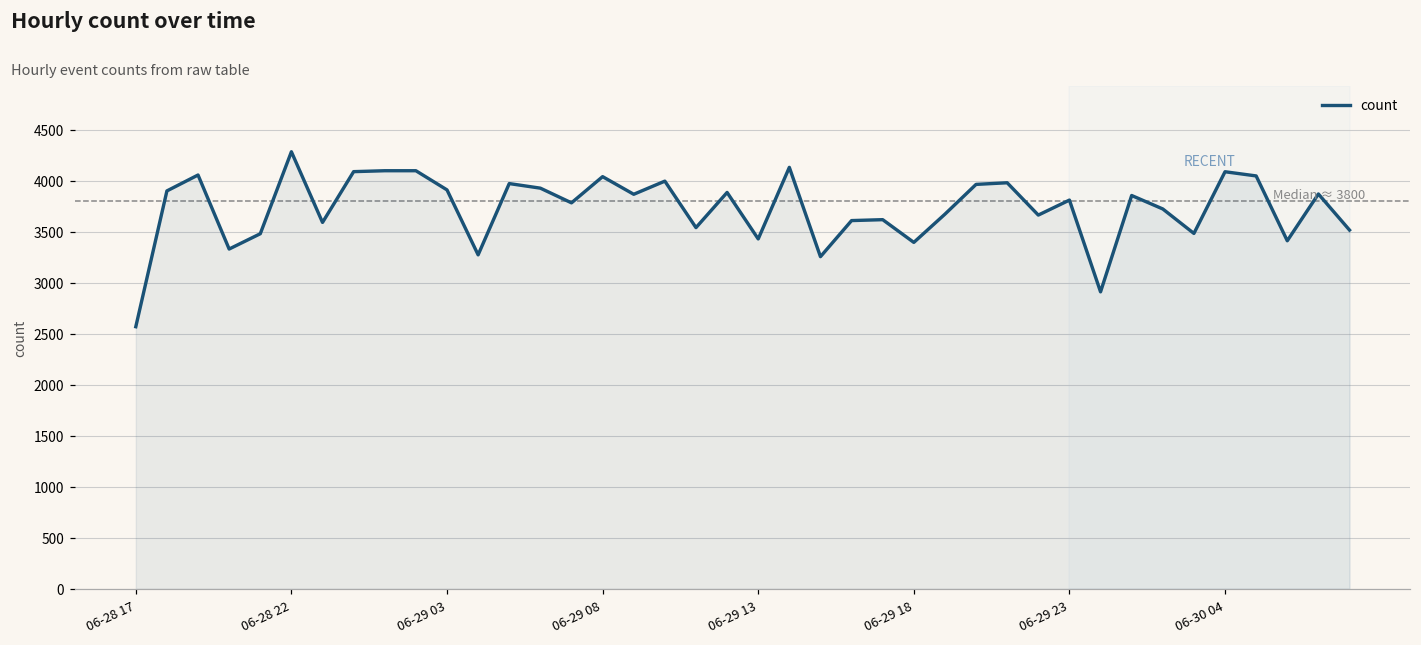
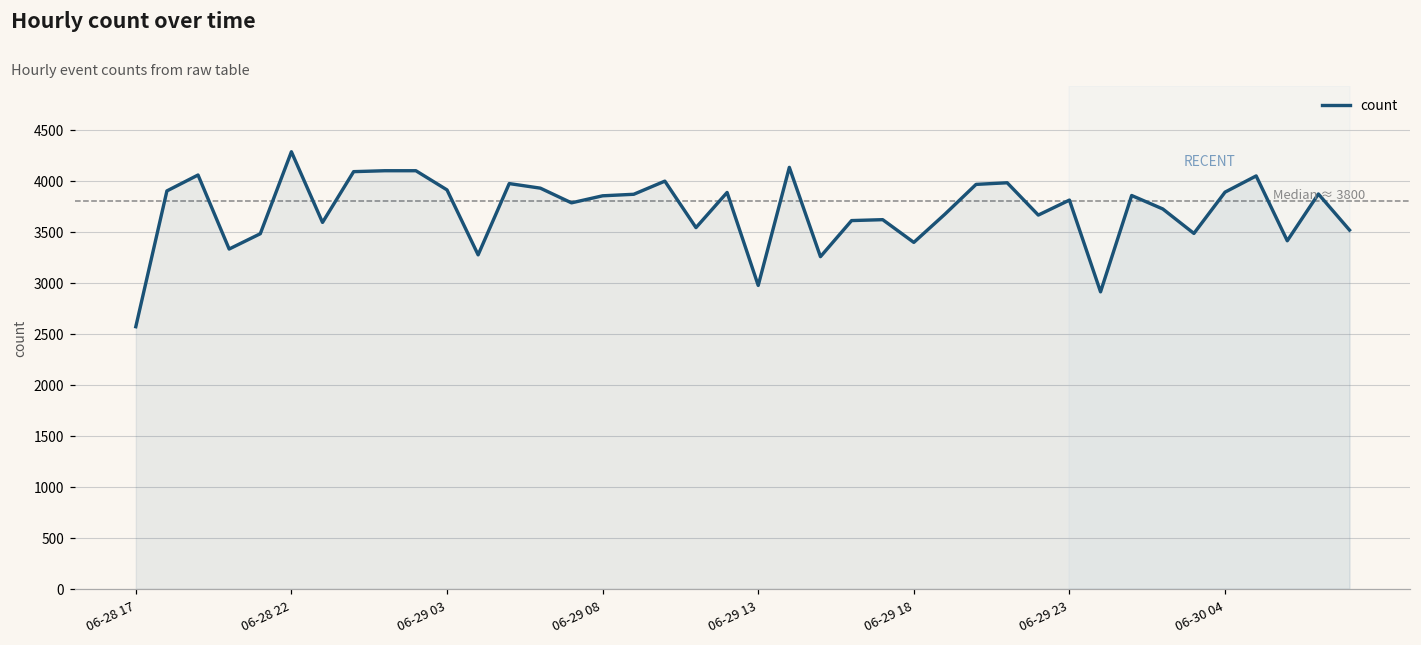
06-29 08: 4000 -> 3900
06-29 13: 3400 -> 3000
06-30 04: 4100 -> 3900
